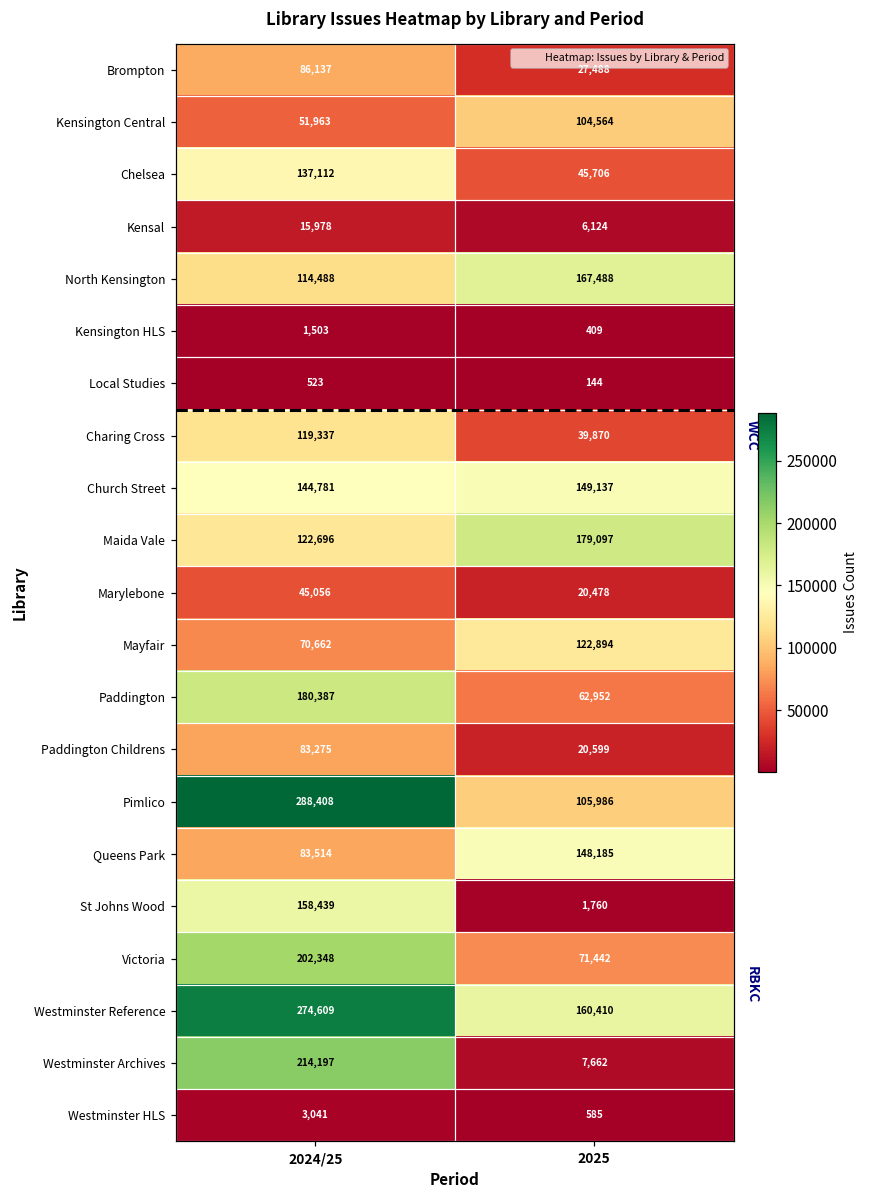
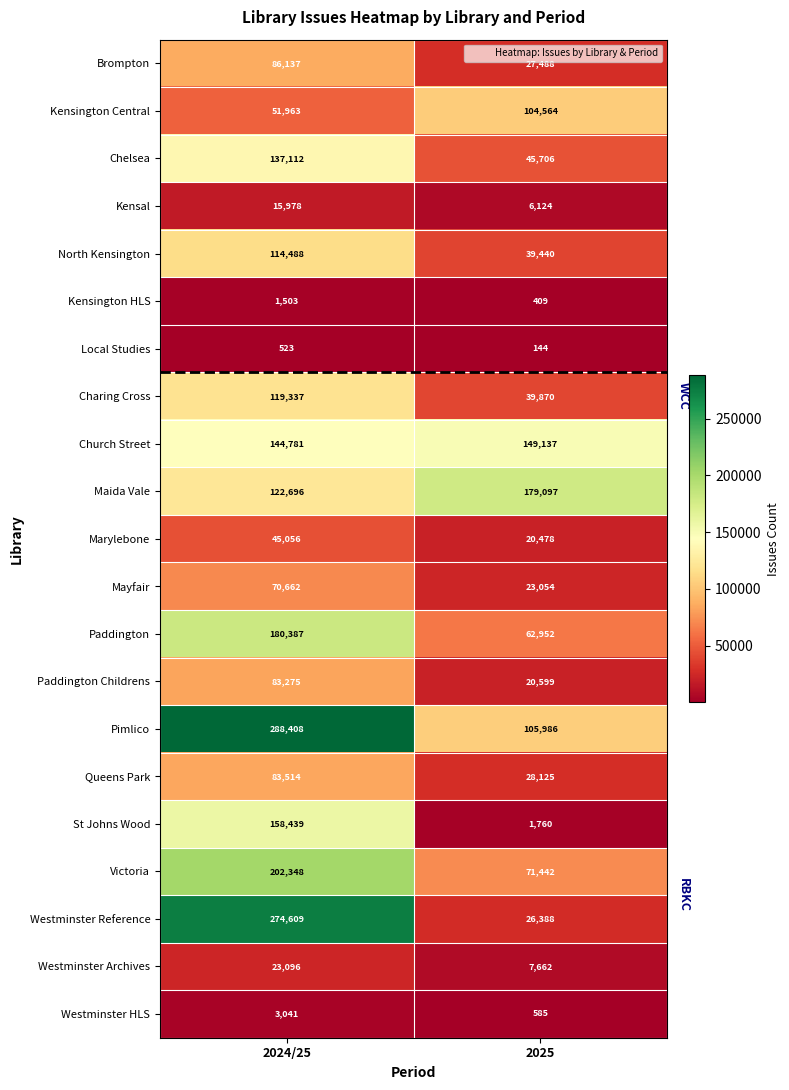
North Kensington, 2025: 167,488 -> 39,440
Mayfair, 2025: 122,894 -> 23,054
Queens Park, 2025: 148,185 -> 28,125
Westminster Reference, 2025: 160,410 -> 26,388
Westminster Archives, 2024/25: 214,197 -> 23,096
